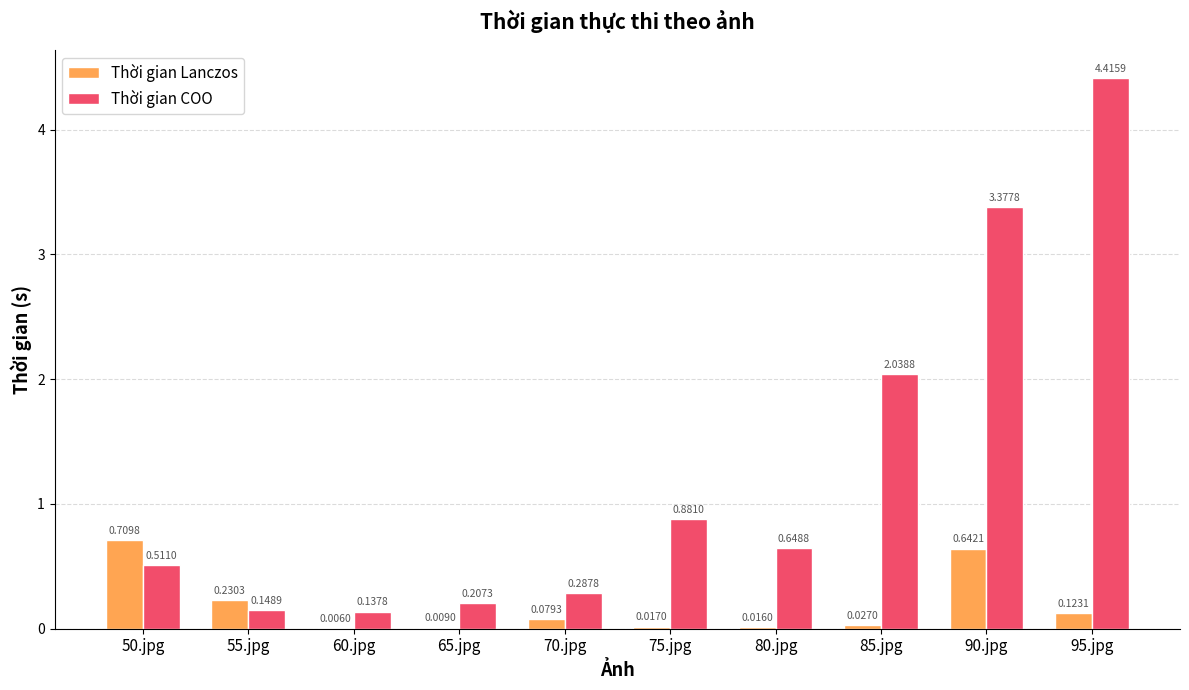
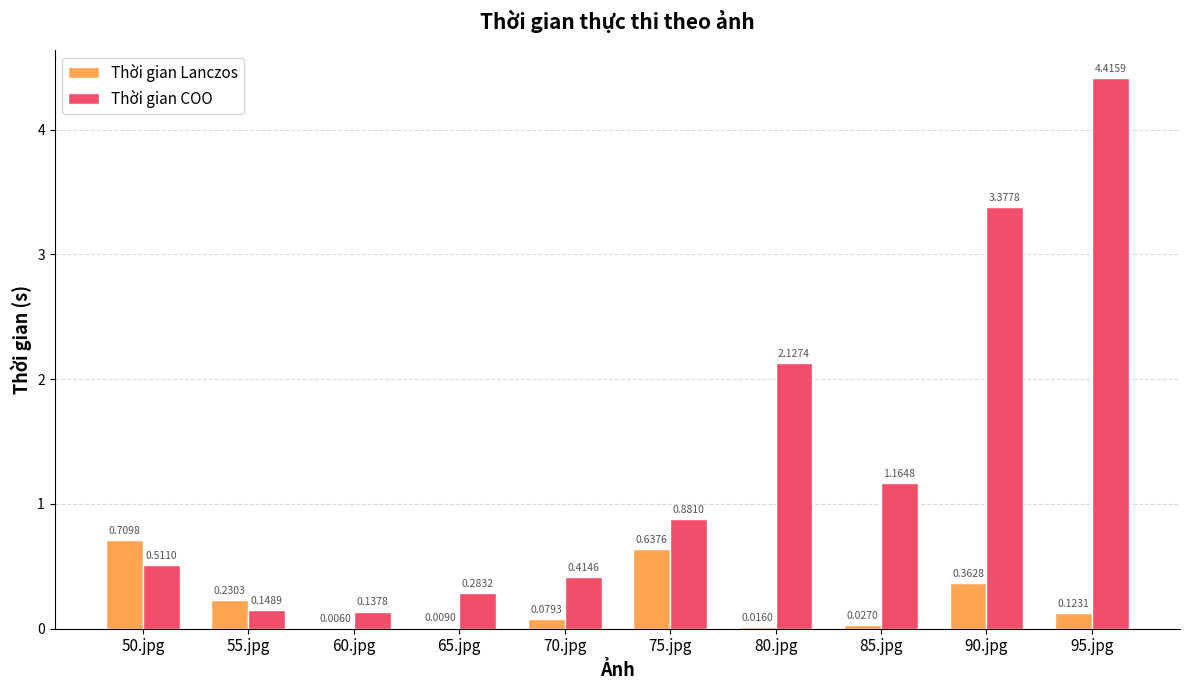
Thời gian COO, 65.jpg: 0.2073 -> 0.2832
Thời gian COO, 70.jpg: 0.2878 -> 0.4146
Thời gian Lanczos, 75.jpg: 0.0170 -> 0.6376
Thời gian COO, 80.jpg: 0.6488 -> 2.1274
Thời gian COO, 85.jpg: 2.0388 -> 1.1648
Thời gian Lanczos, 90.jpg: 0.6421 -> 0.3628
